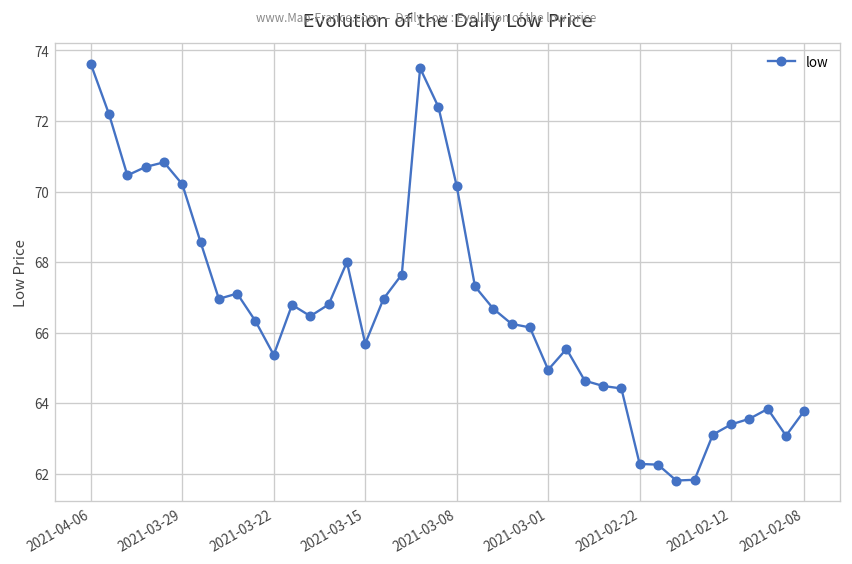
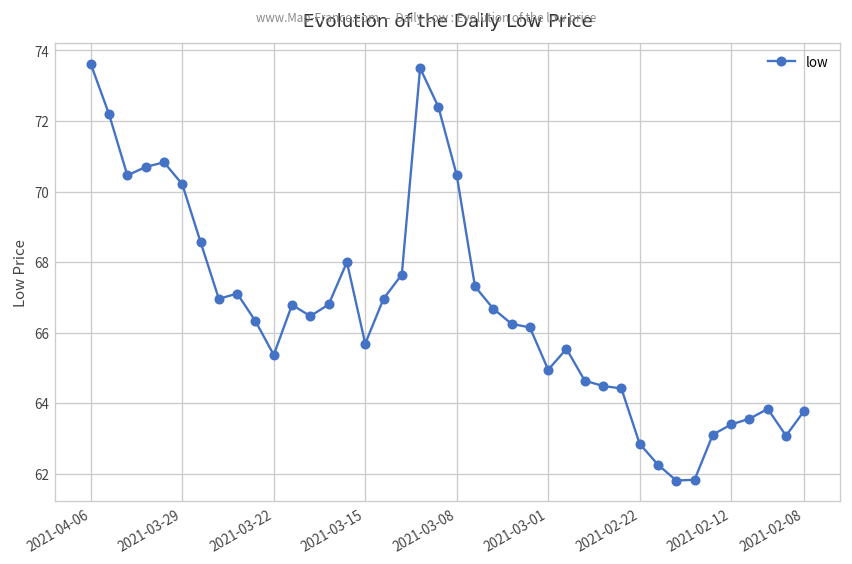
2021-03-08: 70.2 -> 70.5
2021-02-22: 62.3 -> 62.9
